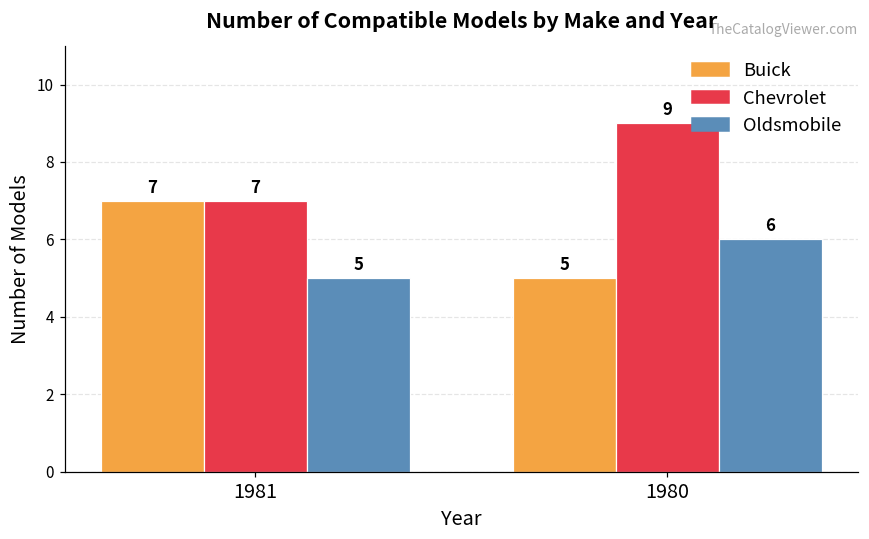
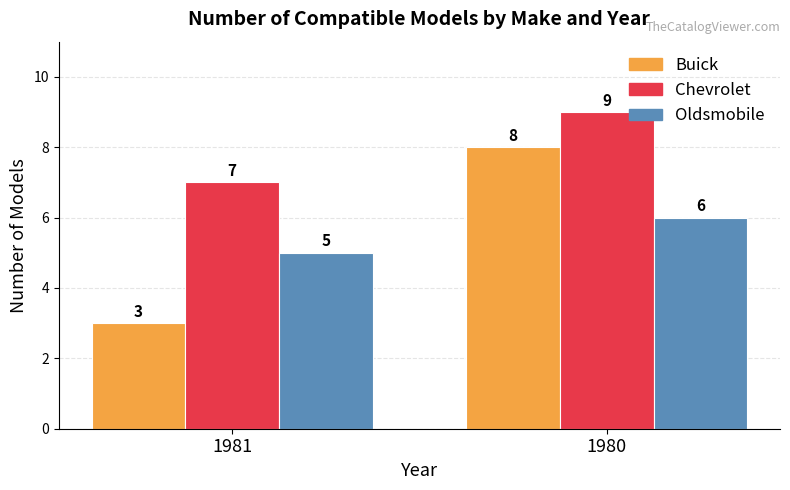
Buick, 1981: 7 -> 3
Buick, 1980: 5 -> 8
